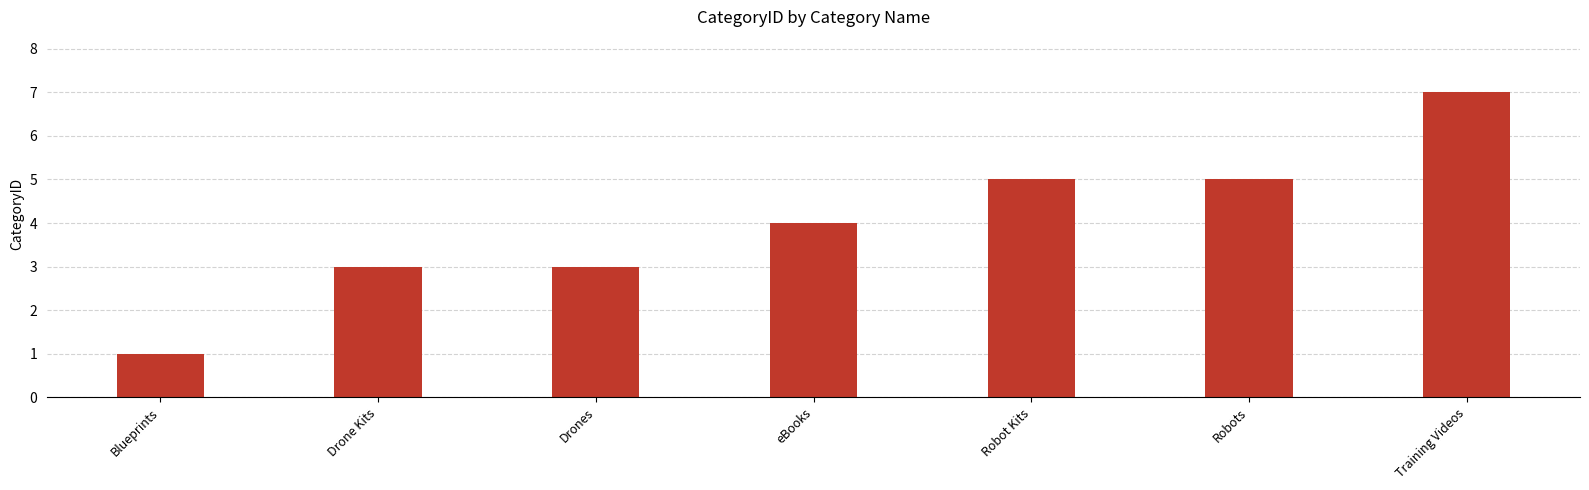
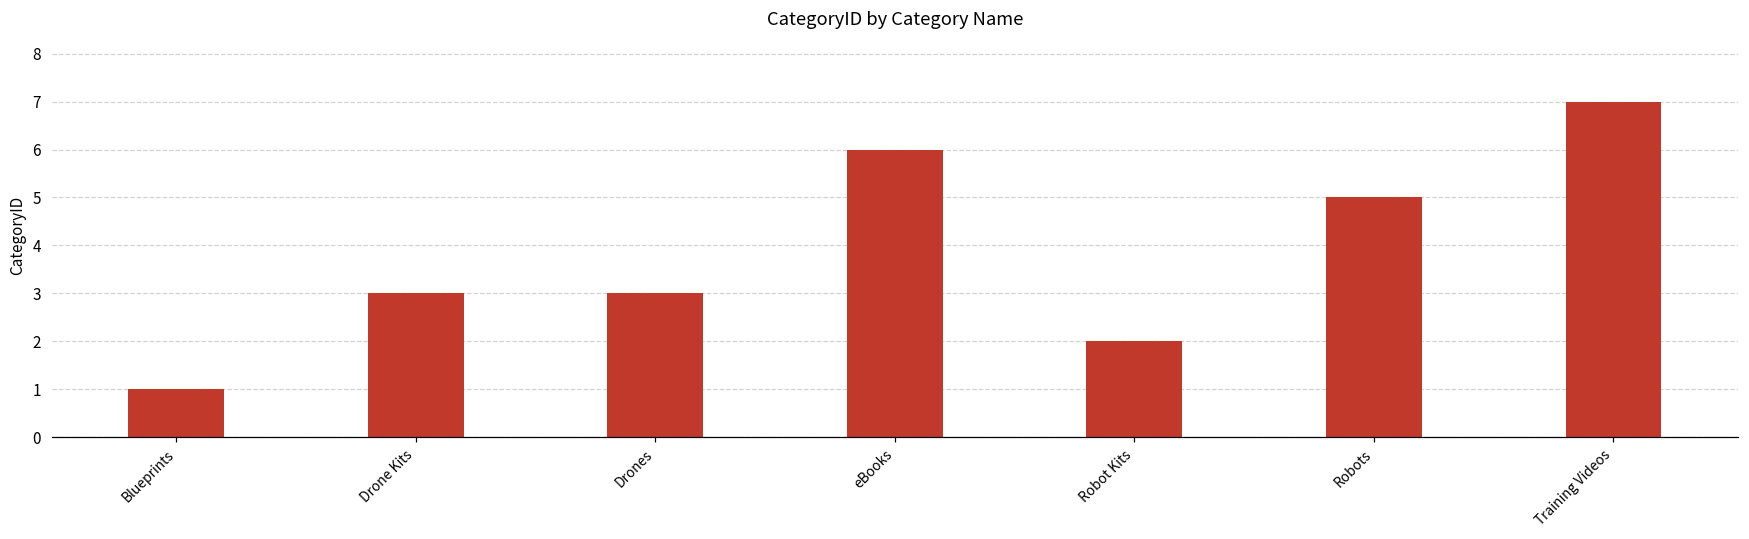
eBooks: 4 -> 6
Robot Kits: 5 -> 2
